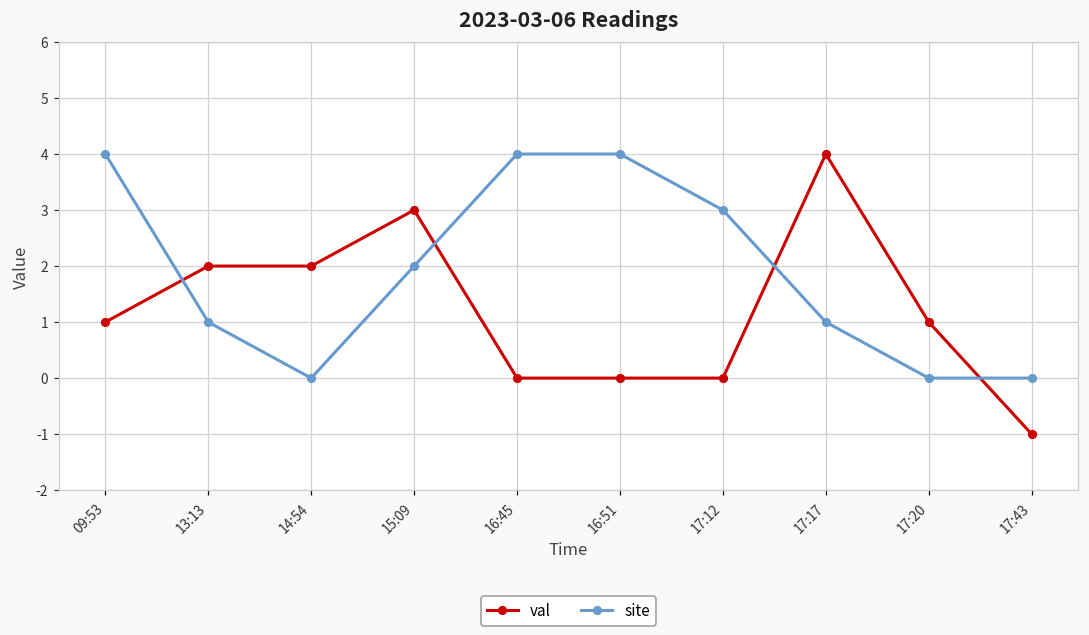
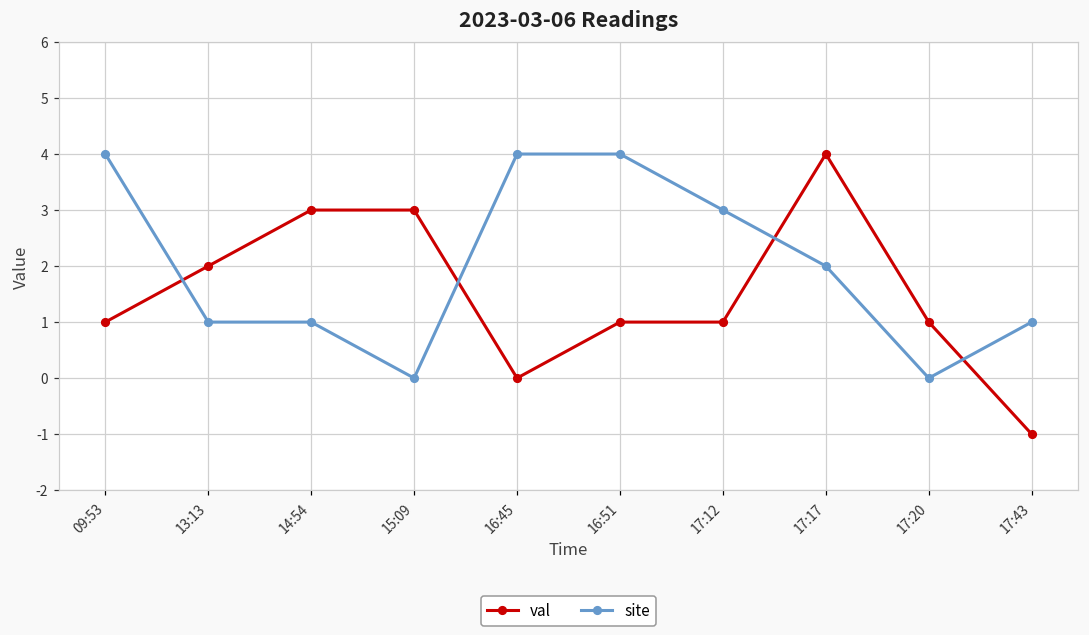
val, 14:54: 2 -> 3
site, 14:54: 0 -> 1
site, 15:09: 2 -> 0
val, 16:51: 0 -> 1
val, 17:12: 0 -> 1
site, 17:17: 1 -> 2
site, 17:43: 0 -> 1
